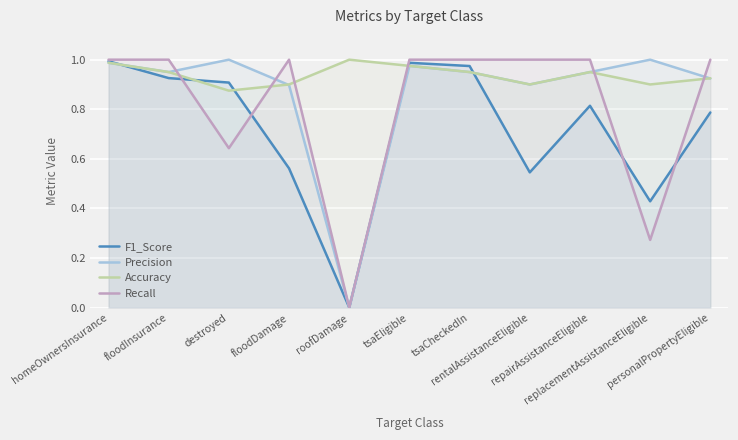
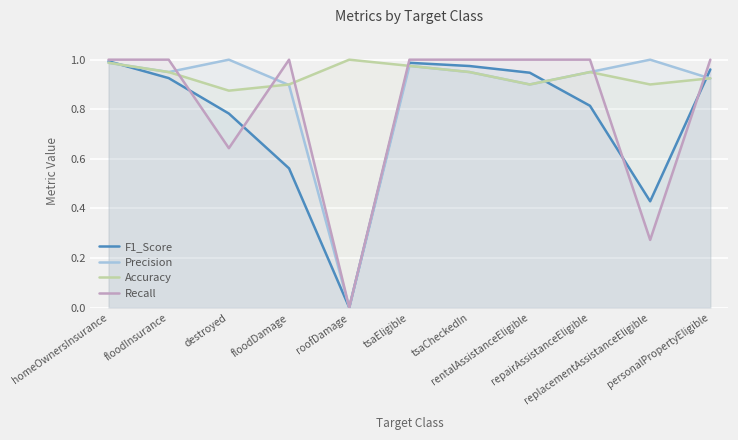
F1_Score, destroyed: 0.91 -> 0.78
F1_Score, rentalAssistanceEligible: 0.55 -> 0.95
F1_Score, personalPropertyEligible: 0.79 -> 0.96
